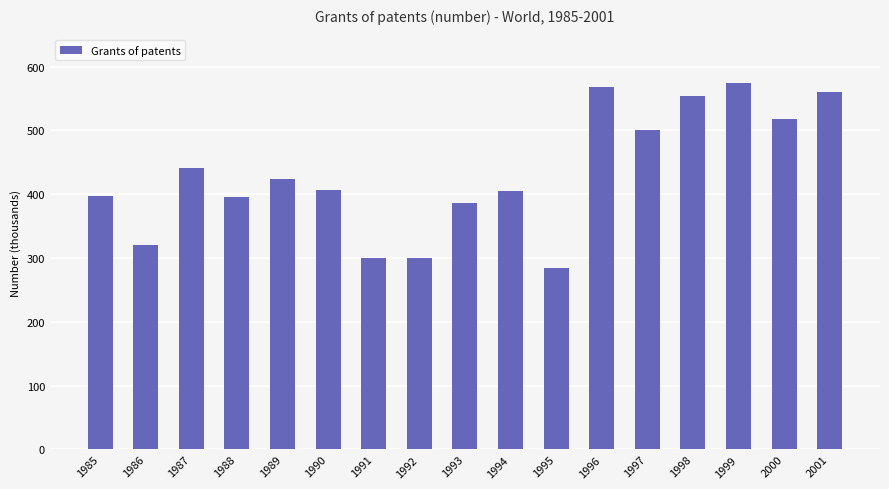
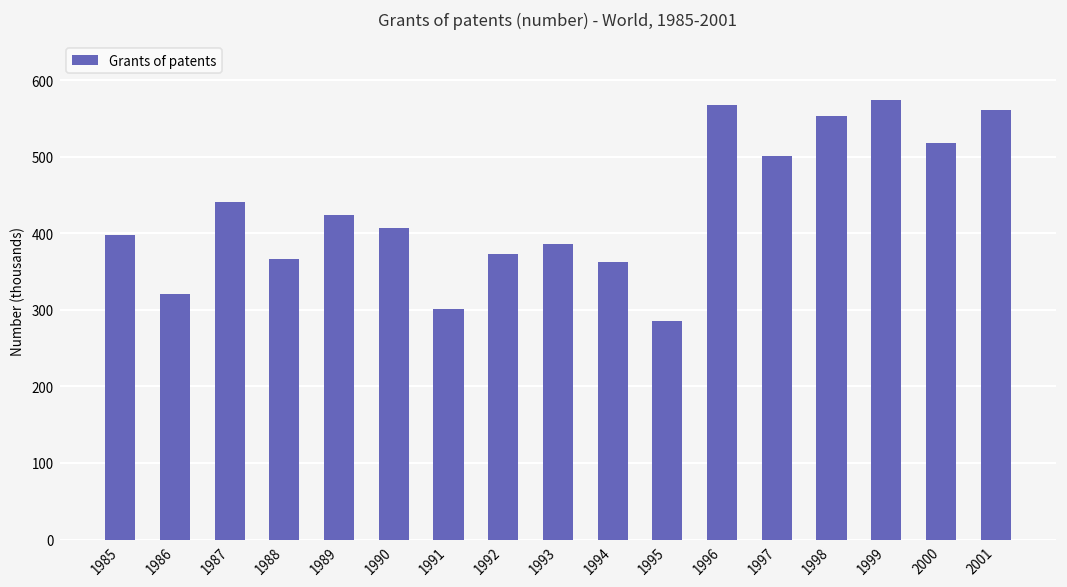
1988: 400 -> 370
1992: 300 -> 370
1994: 410 -> 360
